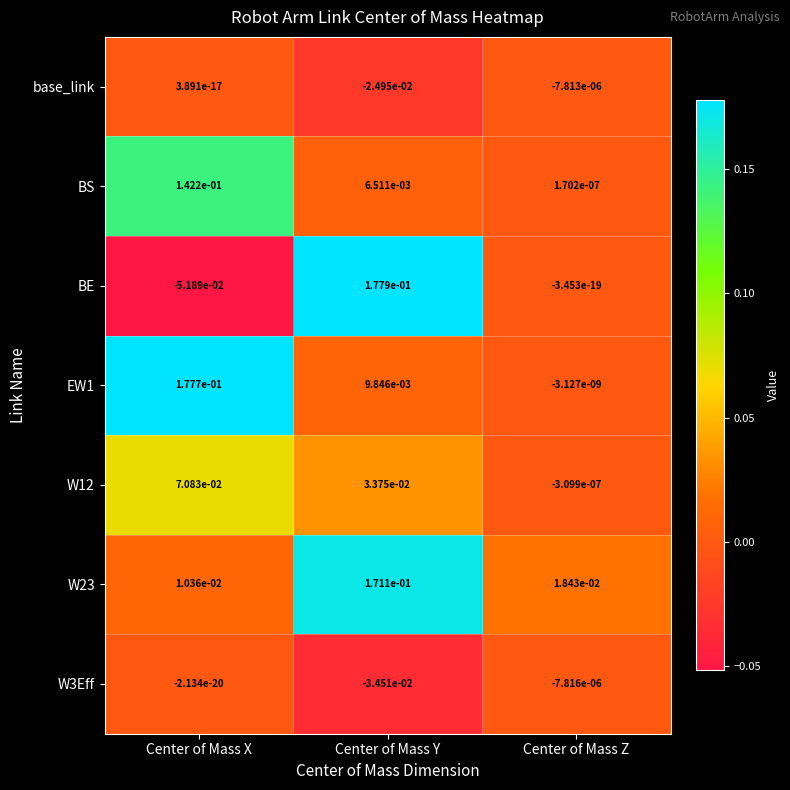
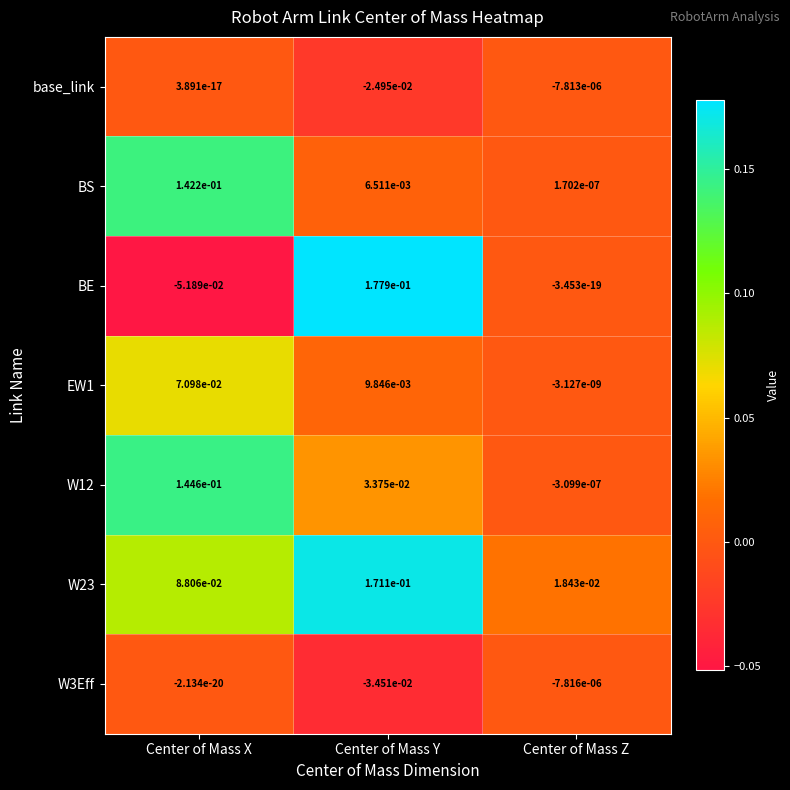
EW1, Center of Mass X: 1.777e-01 -> 7.098e-02
W12, Center of Mass X: 7.083e-02 -> 1.446e-01
W23, Center of Mass X: 1.036e-02 -> 8.806e-02
